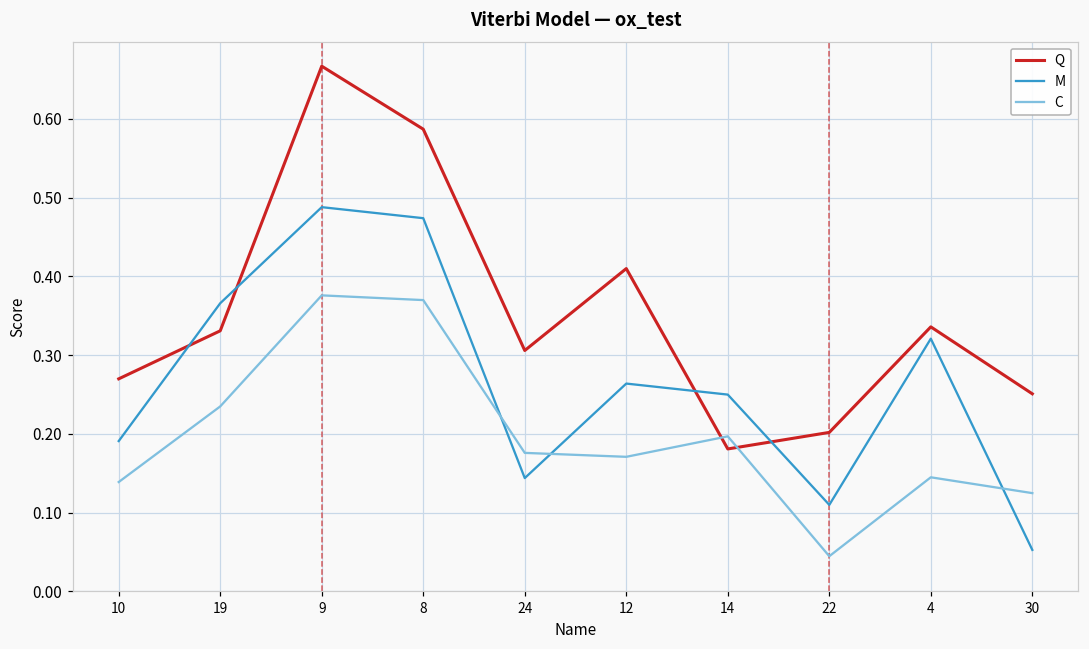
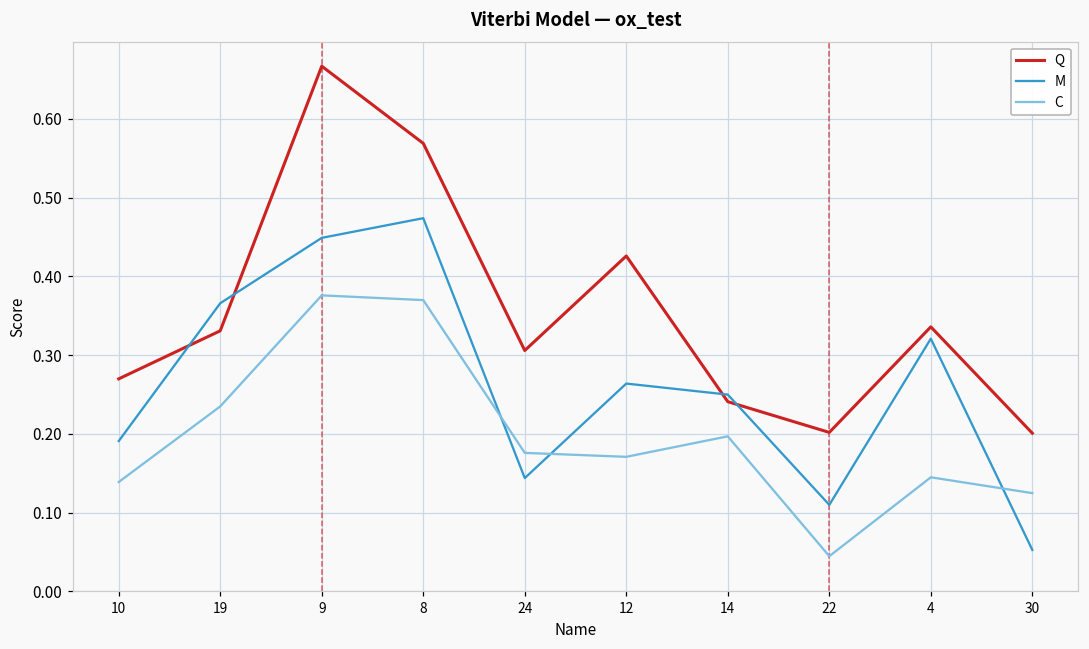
M, 9: 0.49 -> 0.45
Q, 8: 0.59 -> 0.57
Q, 12: 0.41 -> 0.43
Q, 14: 0.18 -> 0.24
Q, 30: 0.25 -> 0.20
